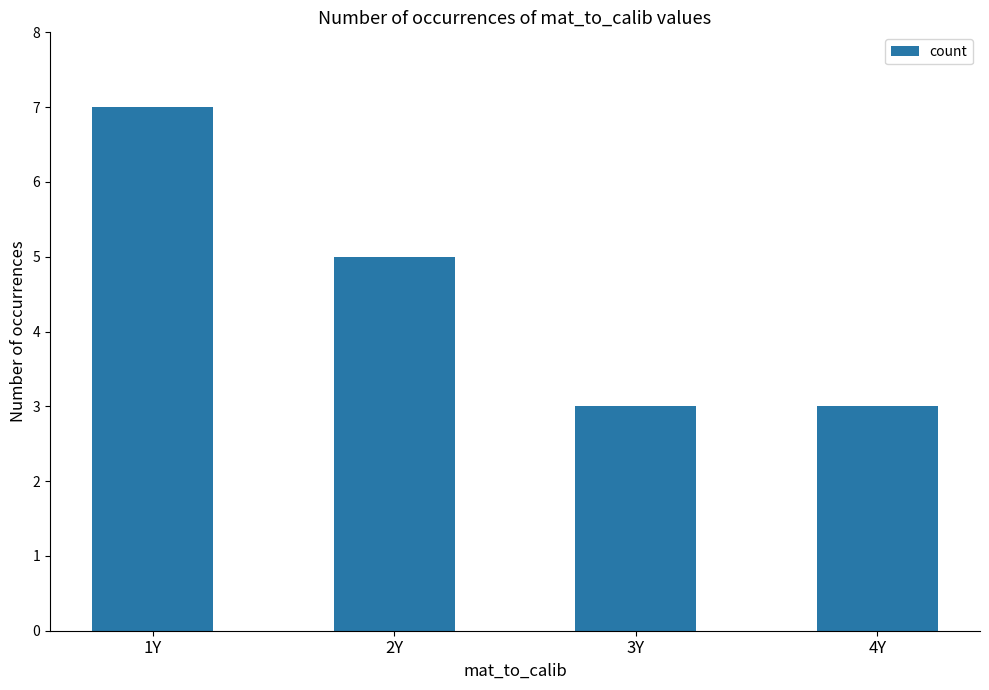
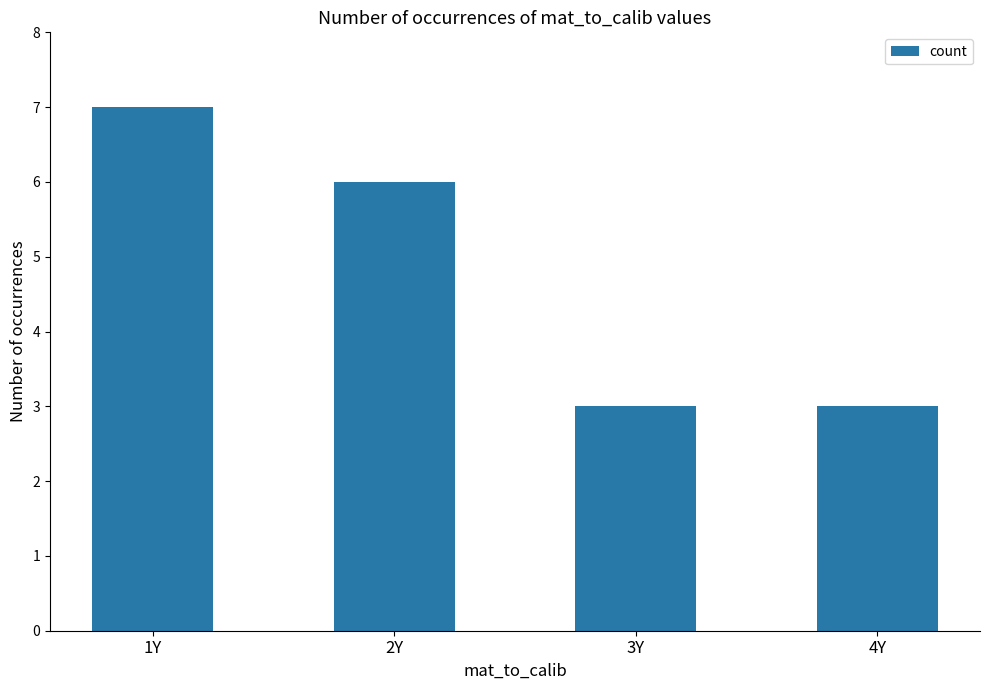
2Y: 5 -> 6
